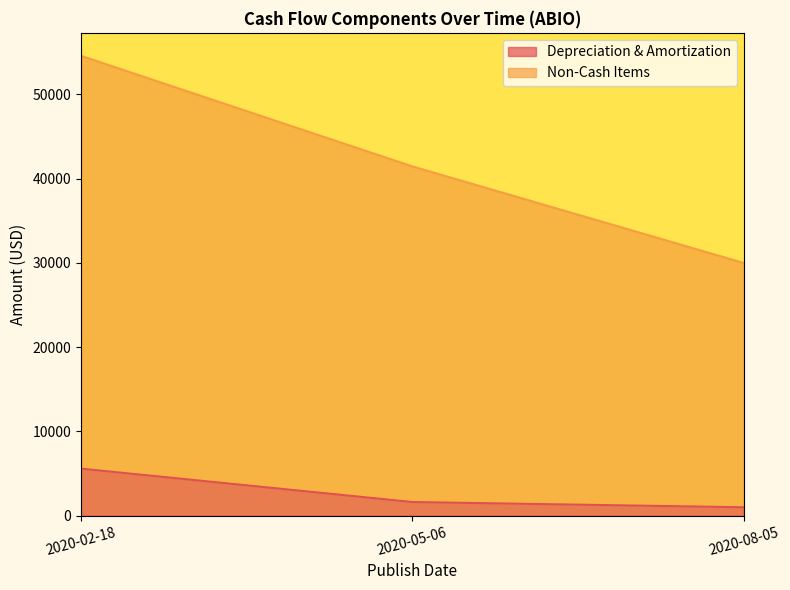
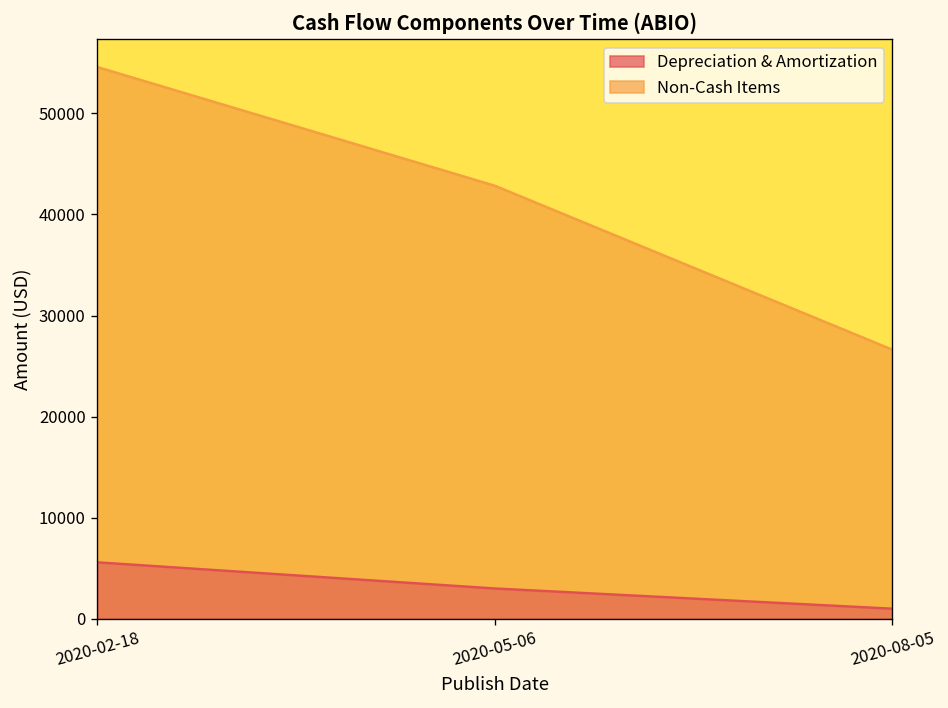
Depreciation & Amortization, 2020-05-06: 2000 -> 3000
Non-Cash Items, 2020-08-05: 29000 -> 26000
